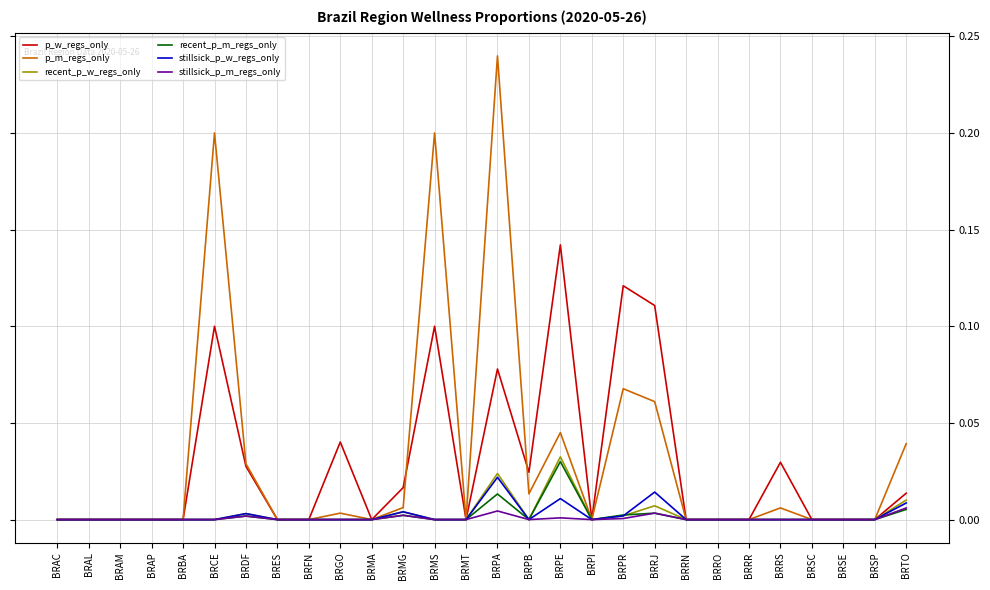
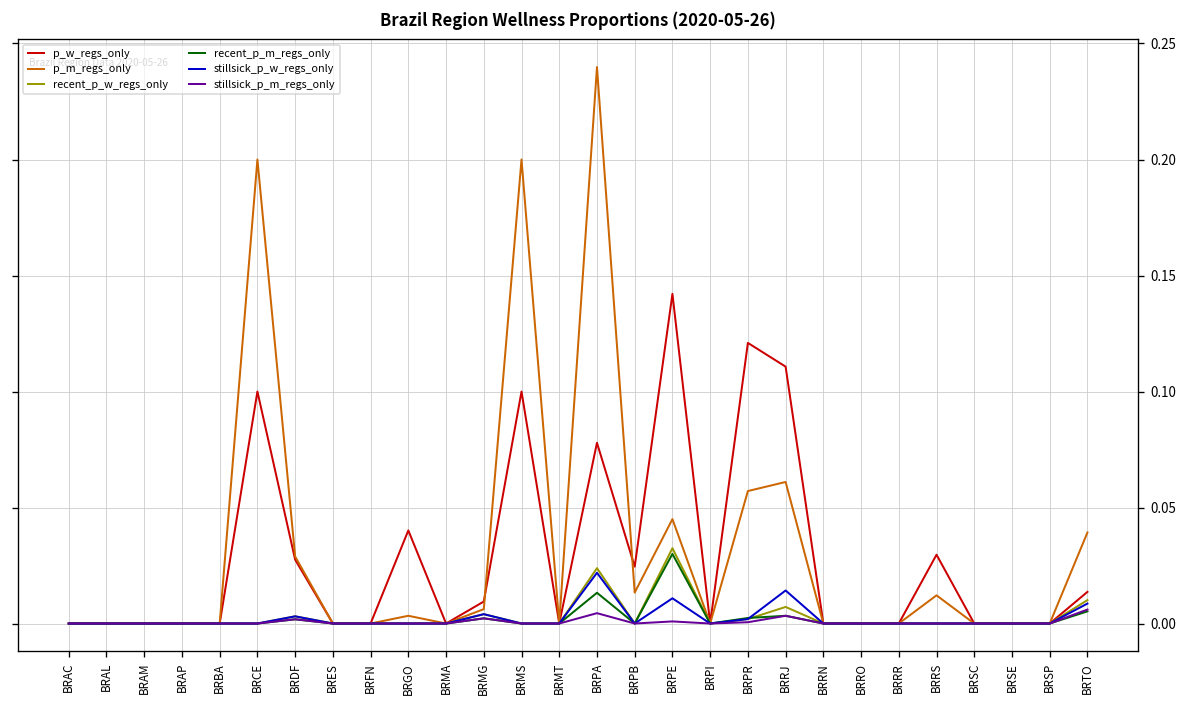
p_w_regs_only, BRMG: 0.017 -> 0.009
p_m_regs_only, BRPR: 0.068 -> 0.057
p_m_regs_only, BRRS: 0.006 -> 0.012
